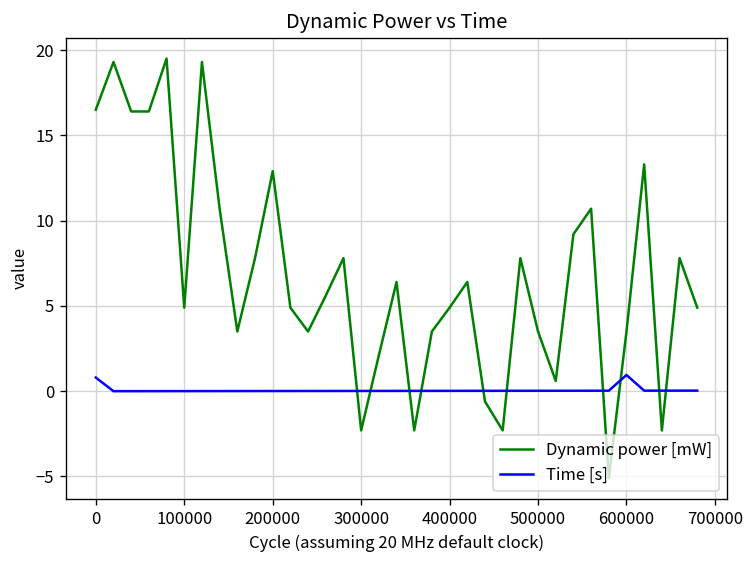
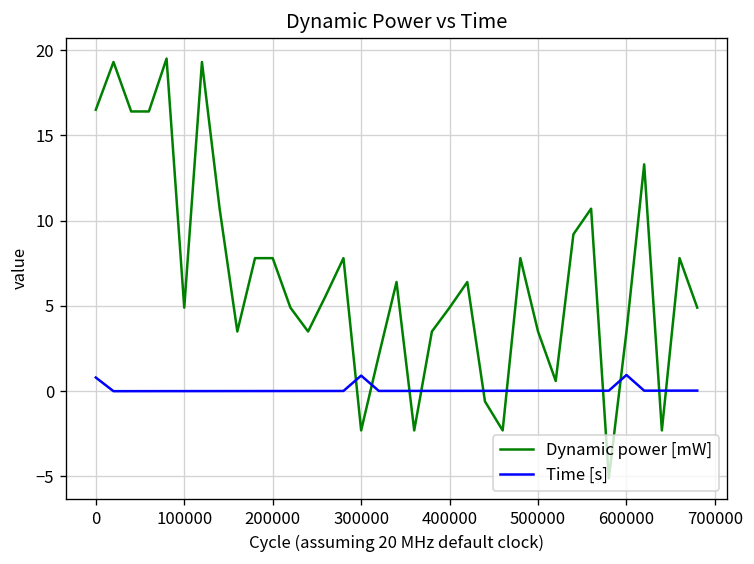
Dynamic power [mW], 200000: 12.9 -> 7.8
Time [s], 300000: 0.0 -> 0.9
